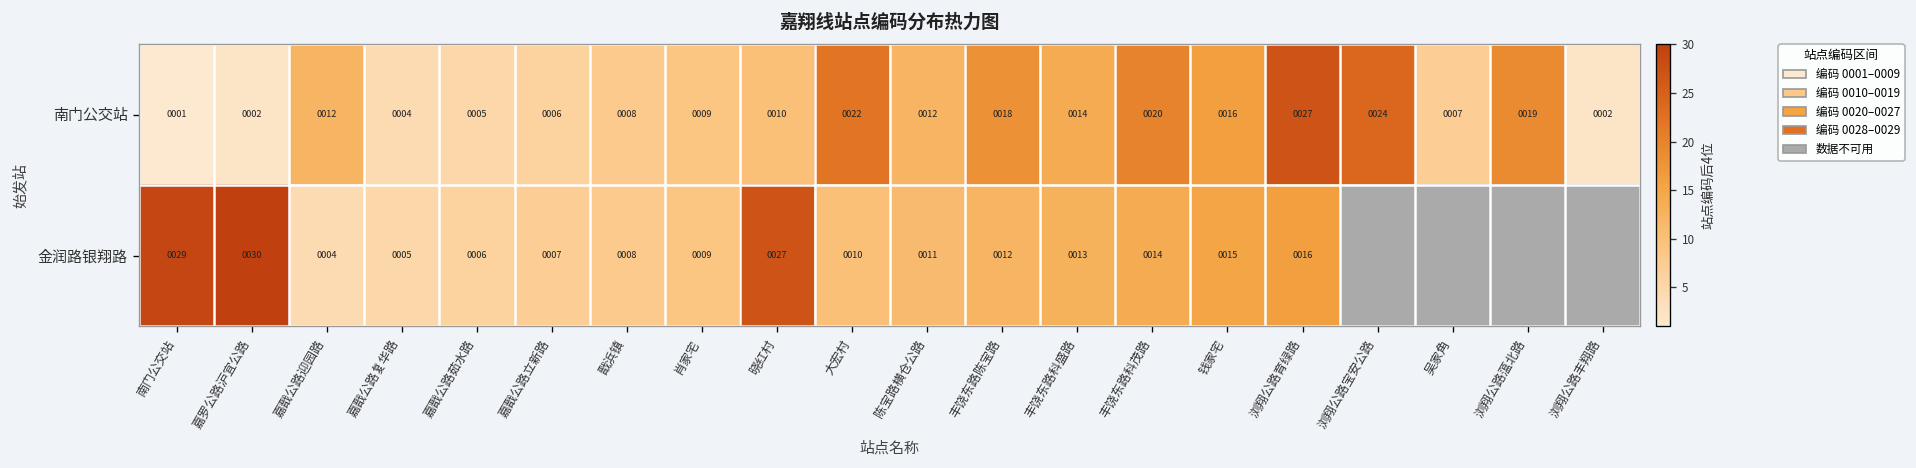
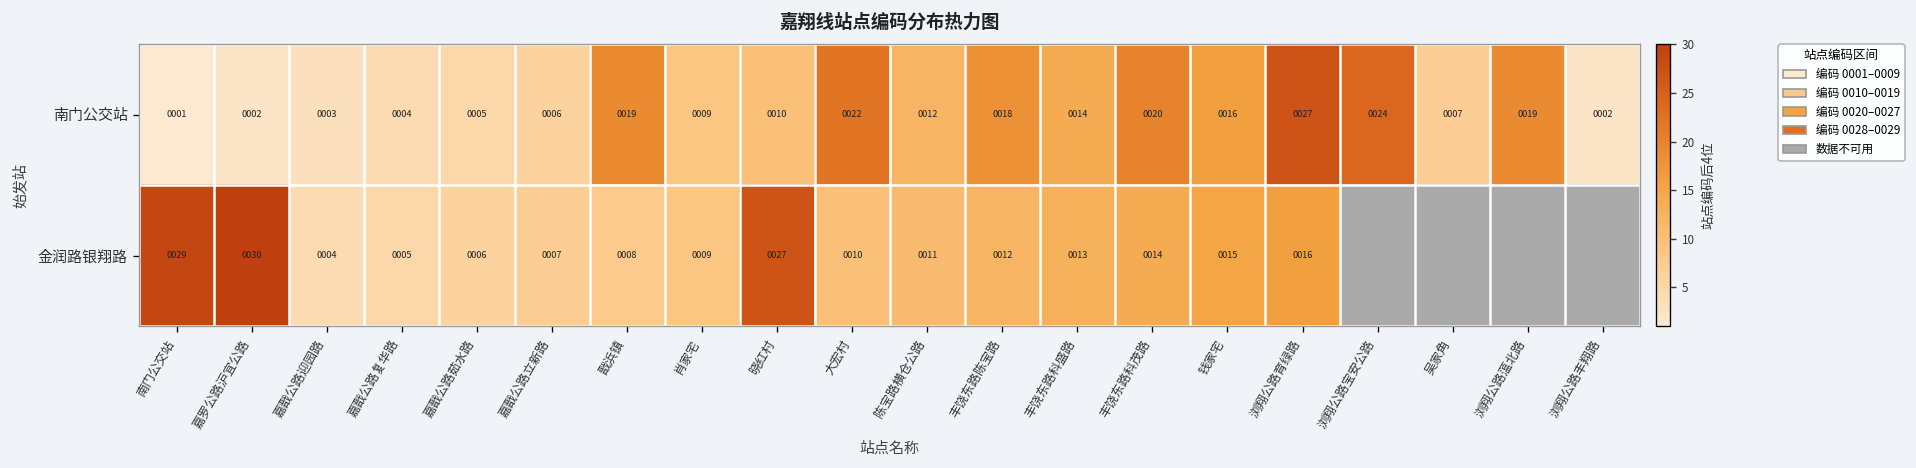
南门公交站, 嘉戬公路迎园路: 0012 -> 0003
南门公交站, 戬浜镇: 0008 -> 0019
